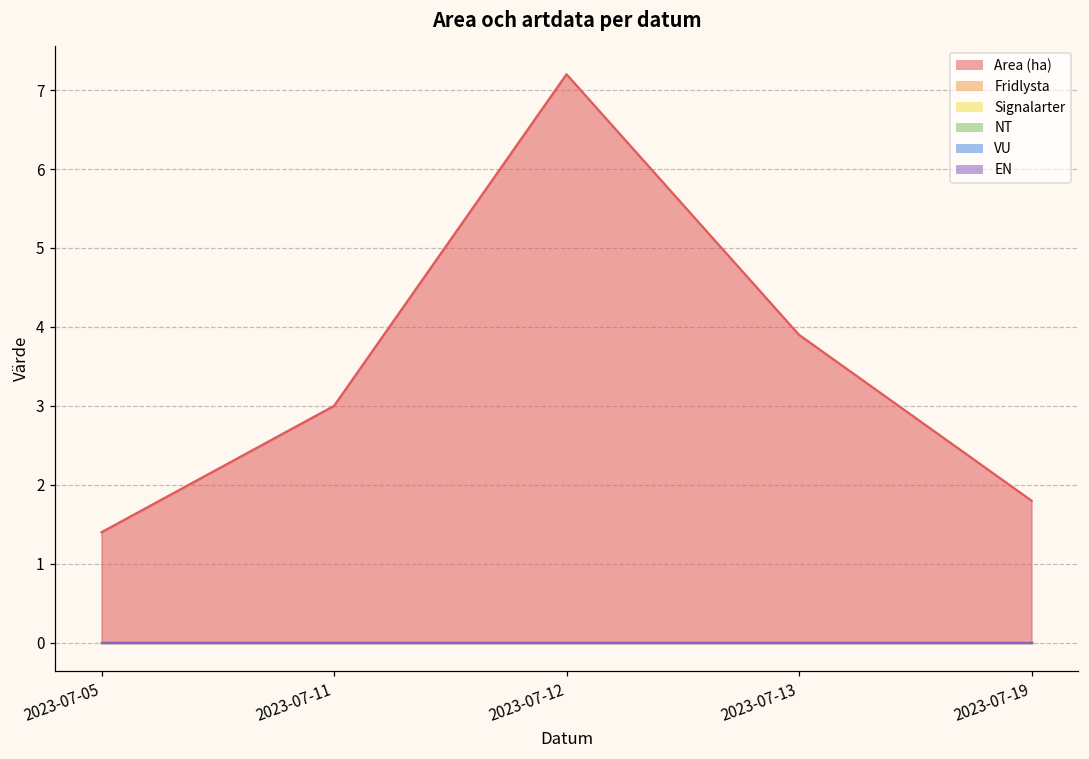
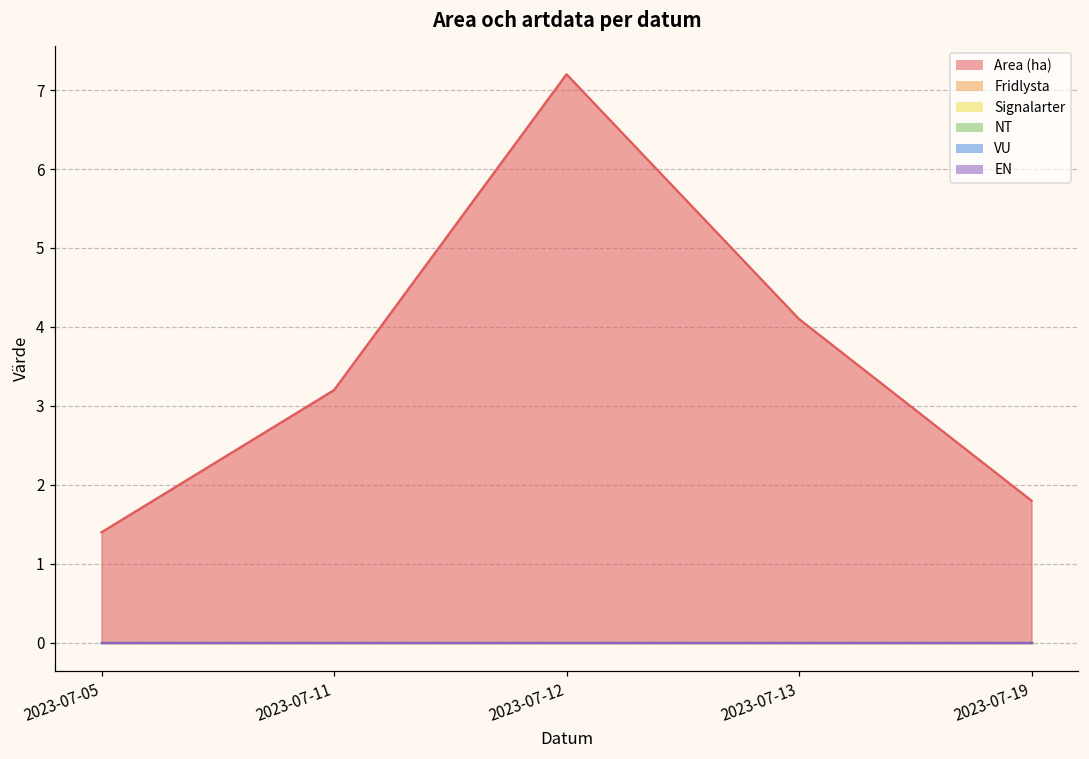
Area (ha), 2023-07-11: 3.0 -> 3.2
Area (ha), 2023-07-13: 3.9 -> 4.1
